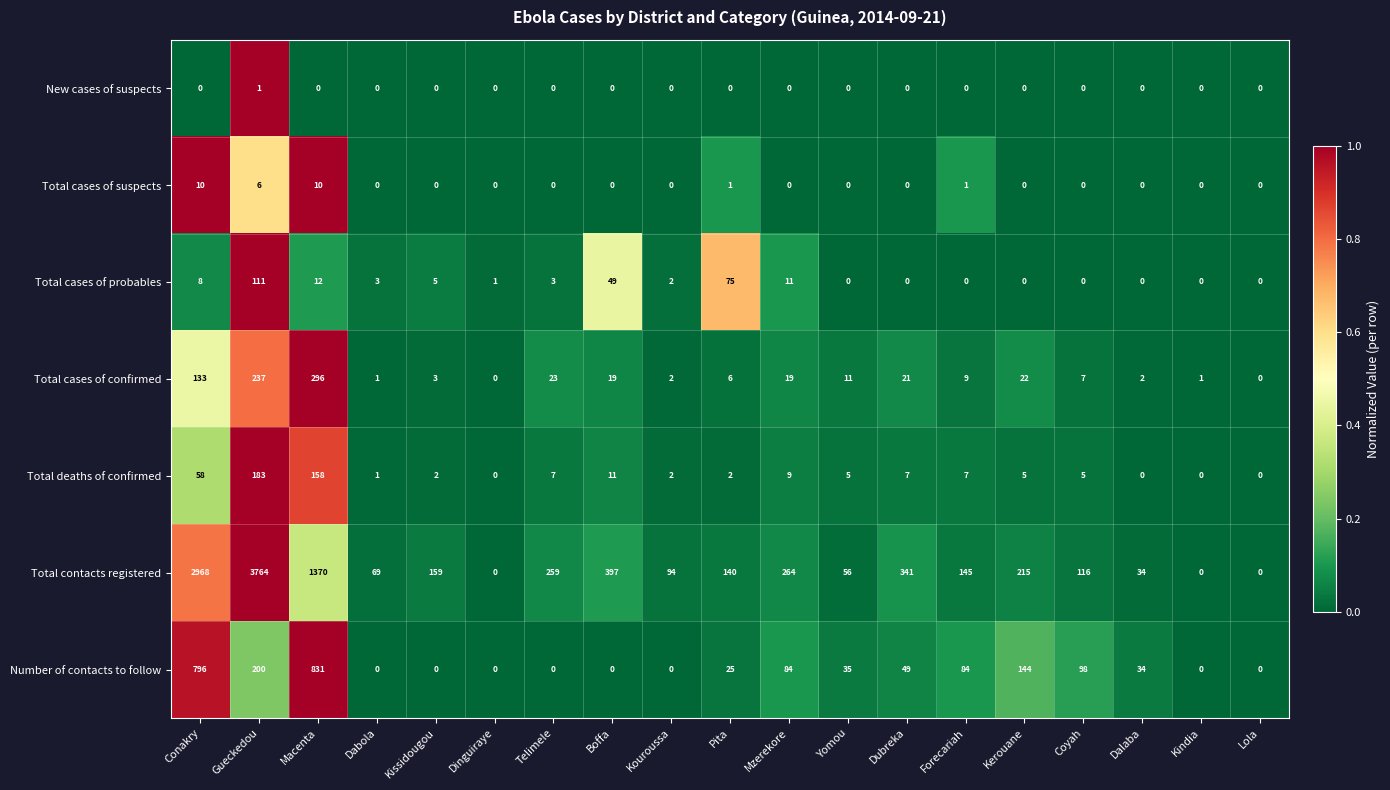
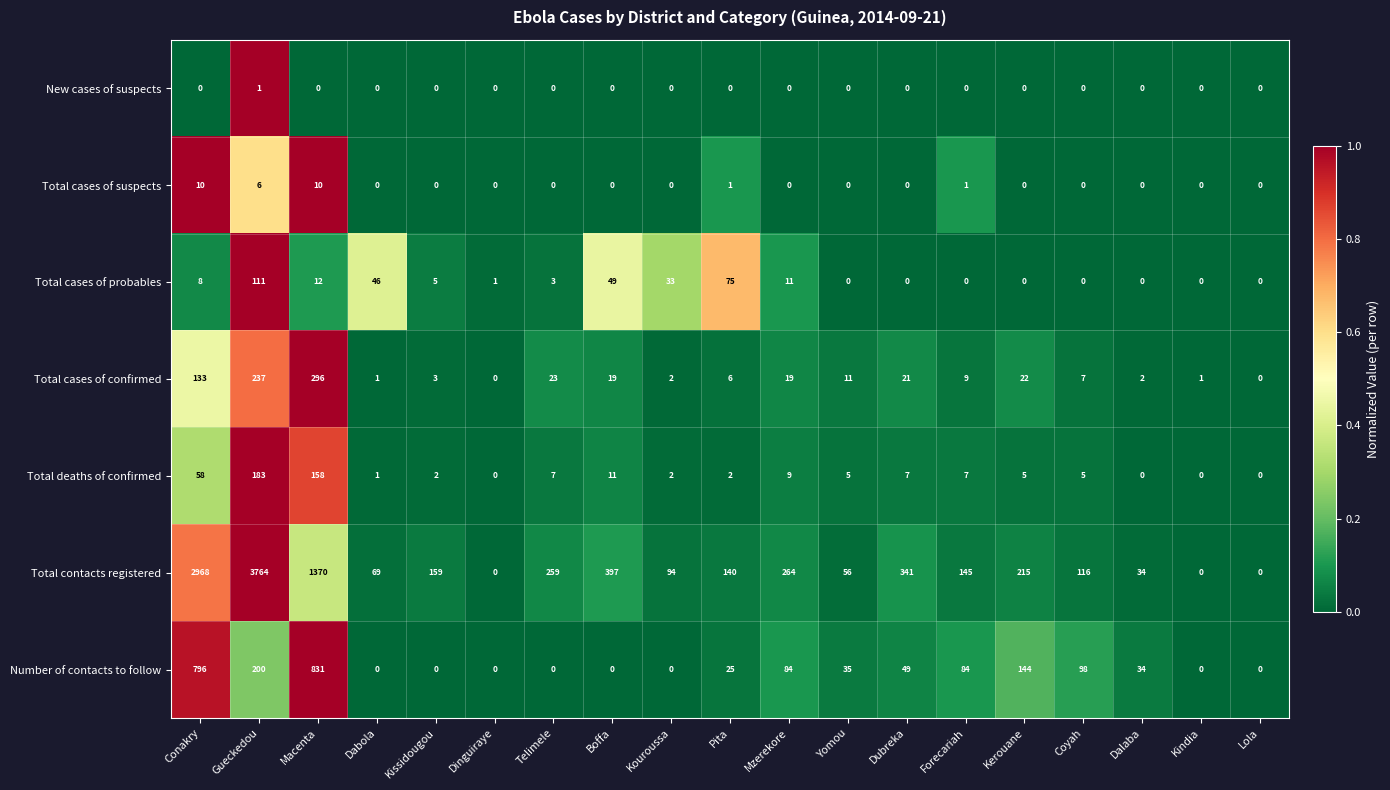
Total cases of probables, Dabola: 3 -> 46
Total cases of probables, Kouroussa: 2 -> 33
